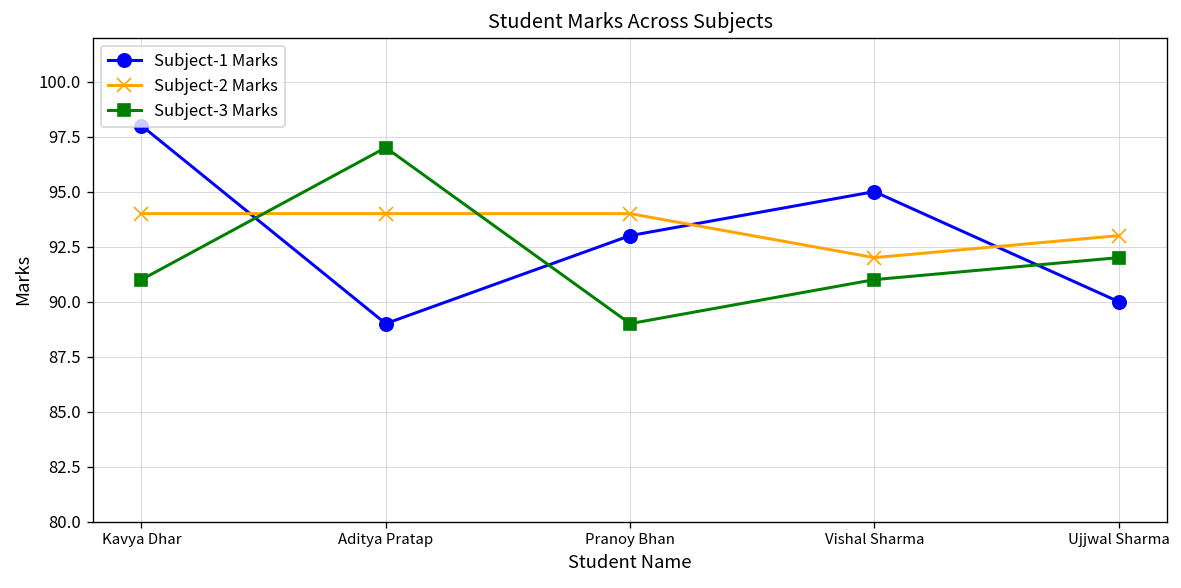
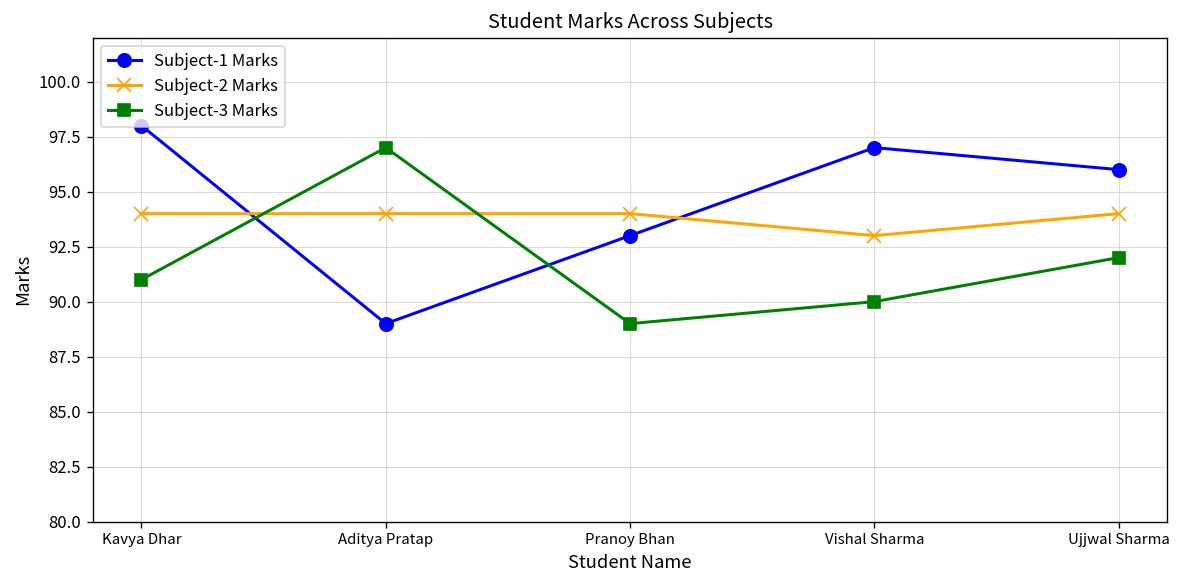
Subject-1 Marks, Vishal Sharma: 95 -> 97
Subject-2 Marks, Vishal Sharma: 92 -> 93
Subject-3 Marks, Vishal Sharma: 91 -> 90
Subject-1 Marks, Ujjwal Sharma: 90 -> 96
Subject-2 Marks, Ujjwal Sharma: 93 -> 94
